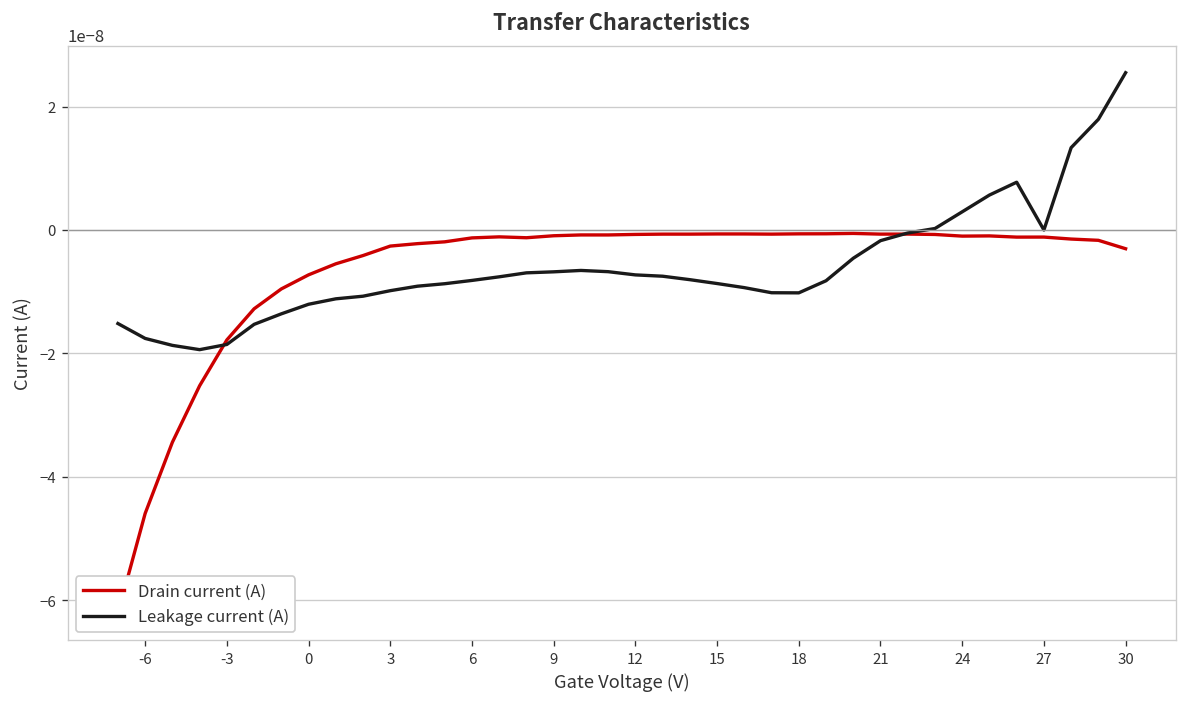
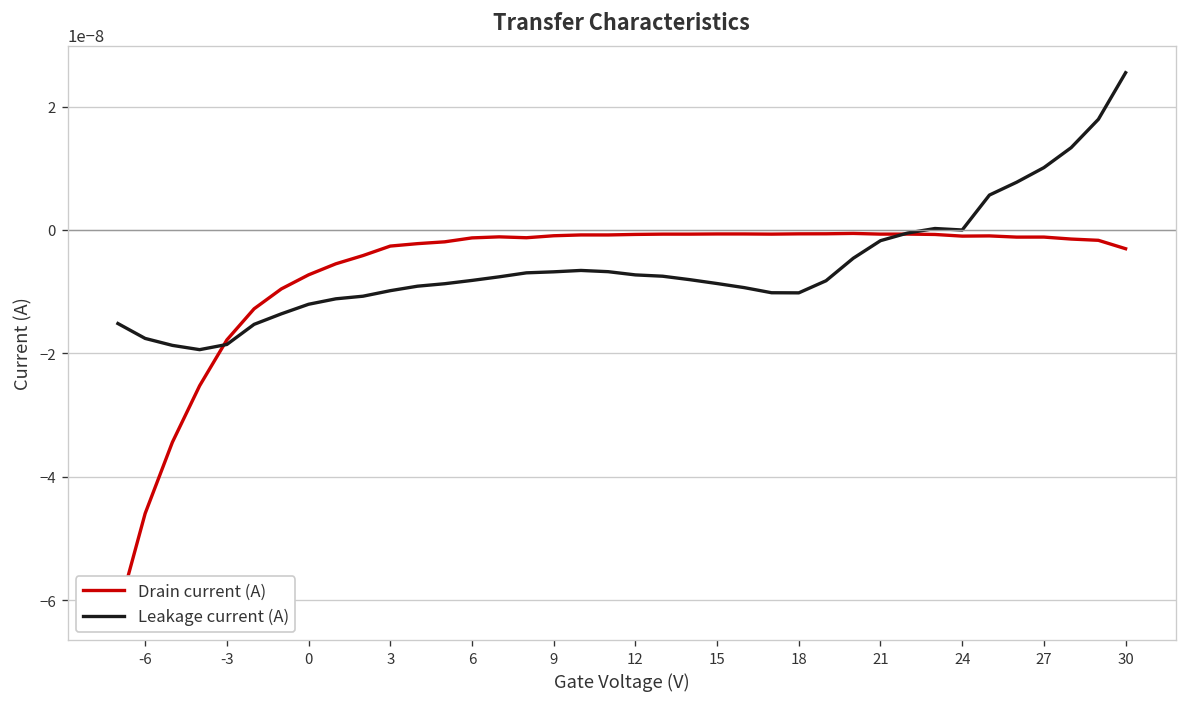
Leakage current (A), 24: 0.000000003 -> 0.000000000
Leakage current (A), 27: 0.00000000 -> 0.00000001
